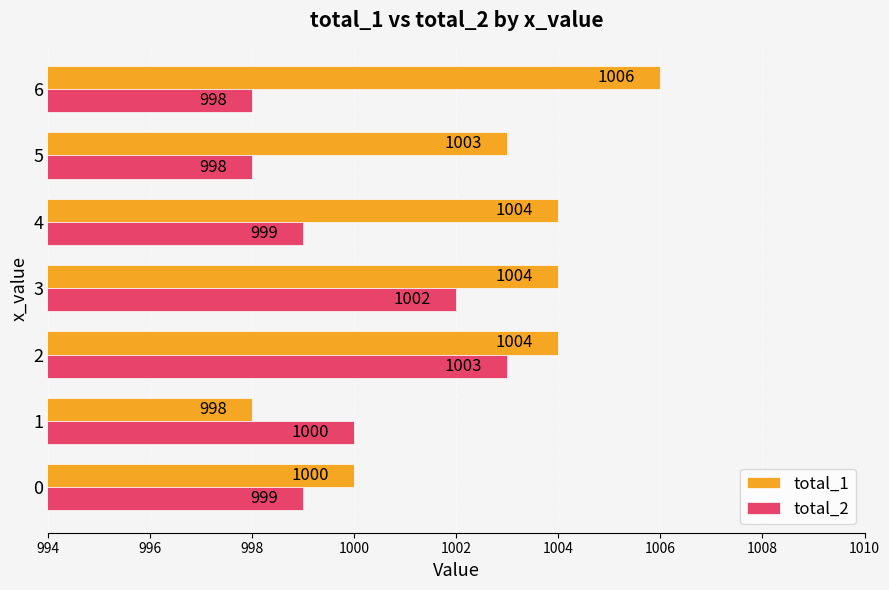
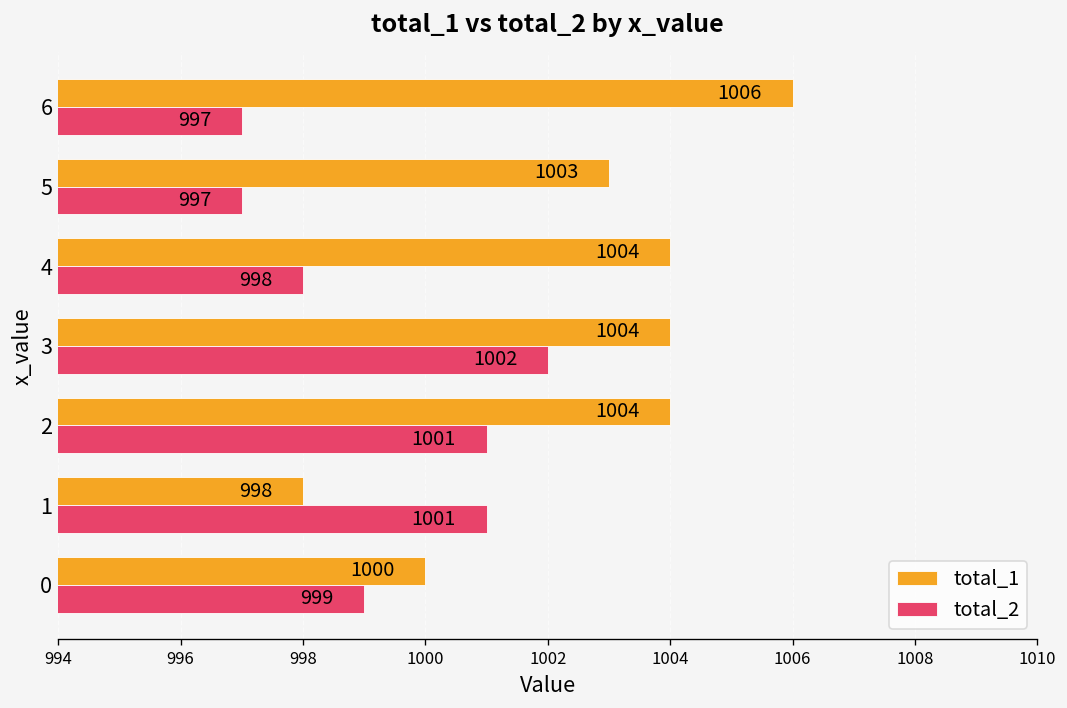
total_2, 6: 998 -> 997
total_2, 5: 998 -> 997
total_2, 4: 999 -> 998
total_2, 2: 1003 -> 1001
total_2, 1: 1000 -> 1001
